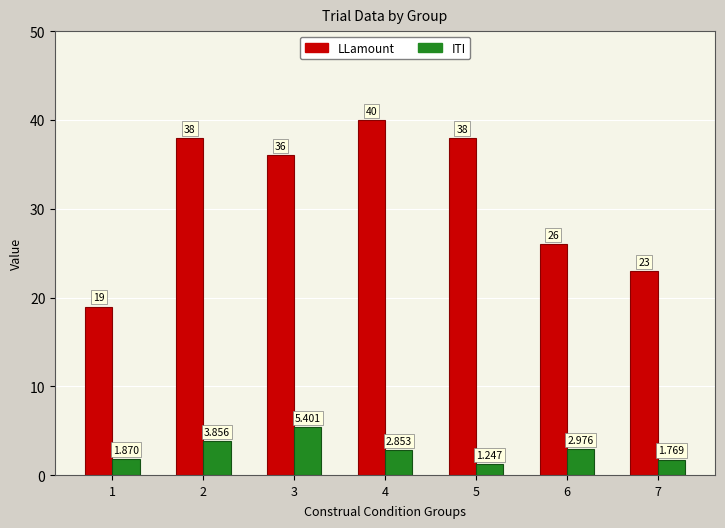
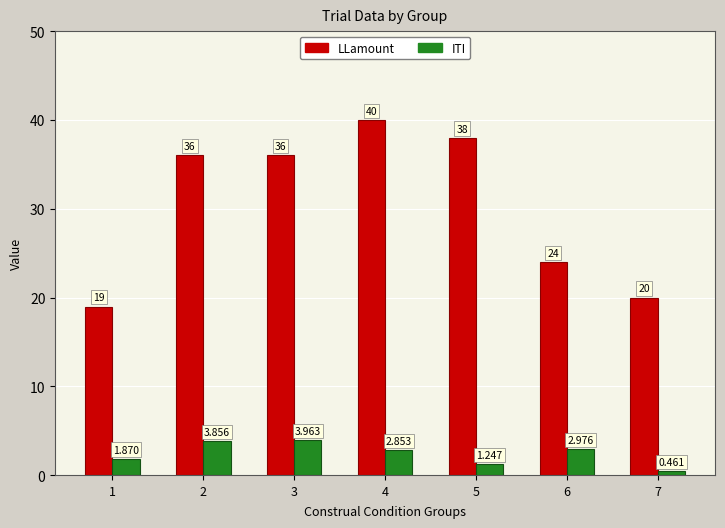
LLamount, 2: 38 -> 36
ITI, 3: 5.401 -> 3.963
LLamount, 6: 26 -> 24
LLamount, 7: 23 -> 20
ITI, 7: 1.769 -> 0.461
